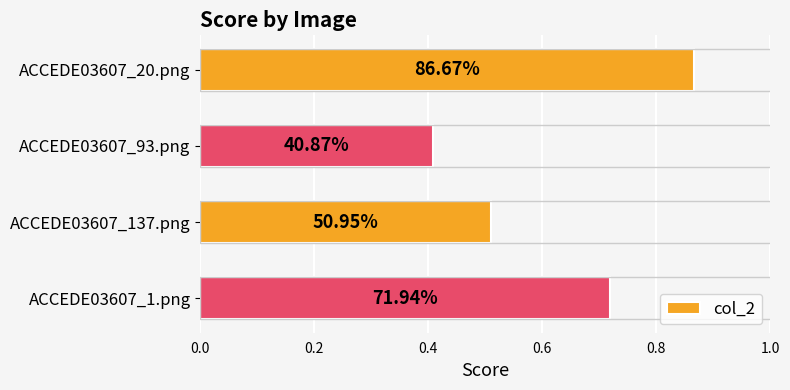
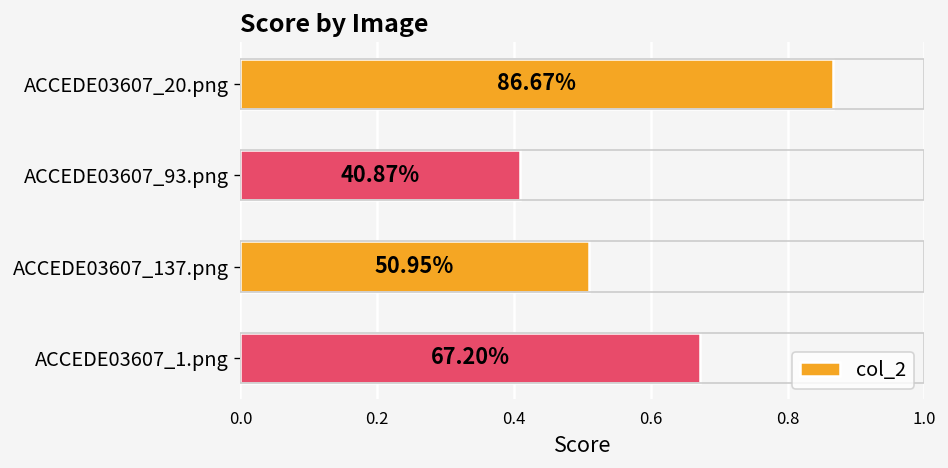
ACCEDE03607_1.png: 71.94% -> 67.20%
